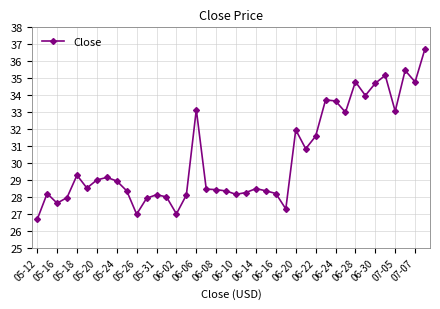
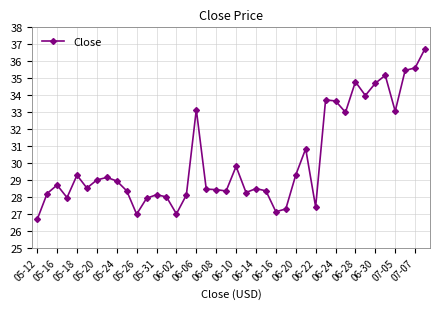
05-16: 27.6 -> 28.7
06-10: 28.2 -> 29.8
06-16: 28.2 -> 27.1
06-20: 32.0 -> 29.3
06-22: 31.6 -> 27.4
07-07: 34.8 -> 35.6
